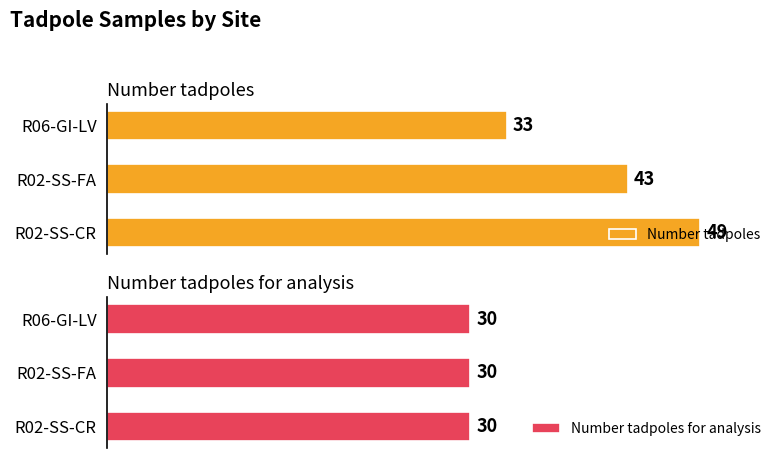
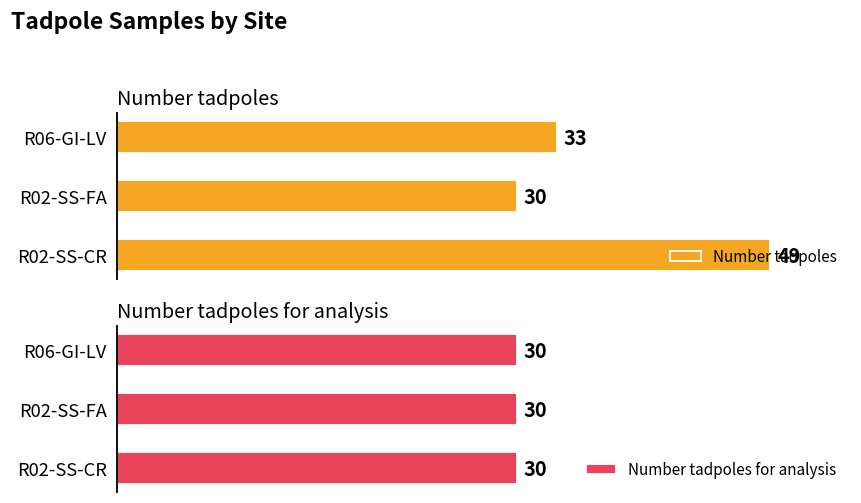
Number tadpoles, R02-SS-FA: 43 -> 30
